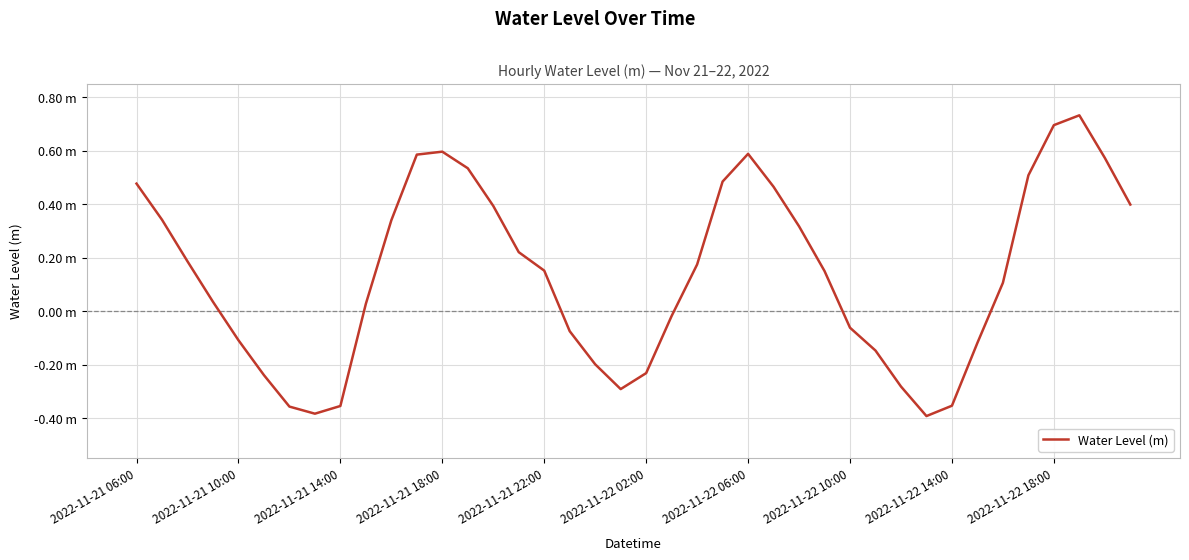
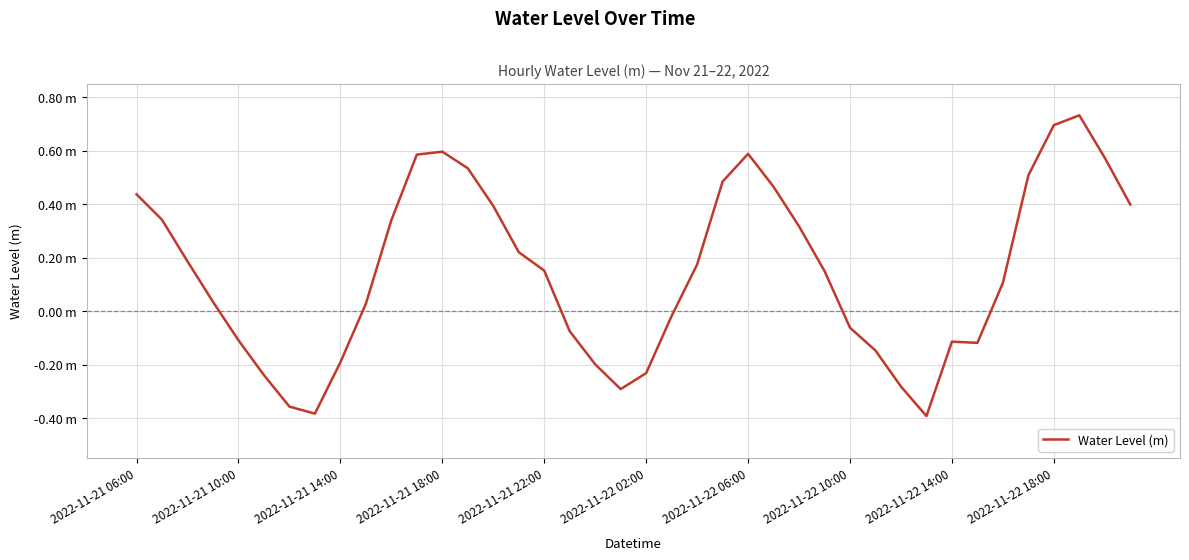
2022-11-21 06:00: 0.48 m -> 0.44 m
2022-11-21 14:00: -0.35 m -> -0.19 m
2022-11-22 14:00: -0.35 m -> -0.11 m
